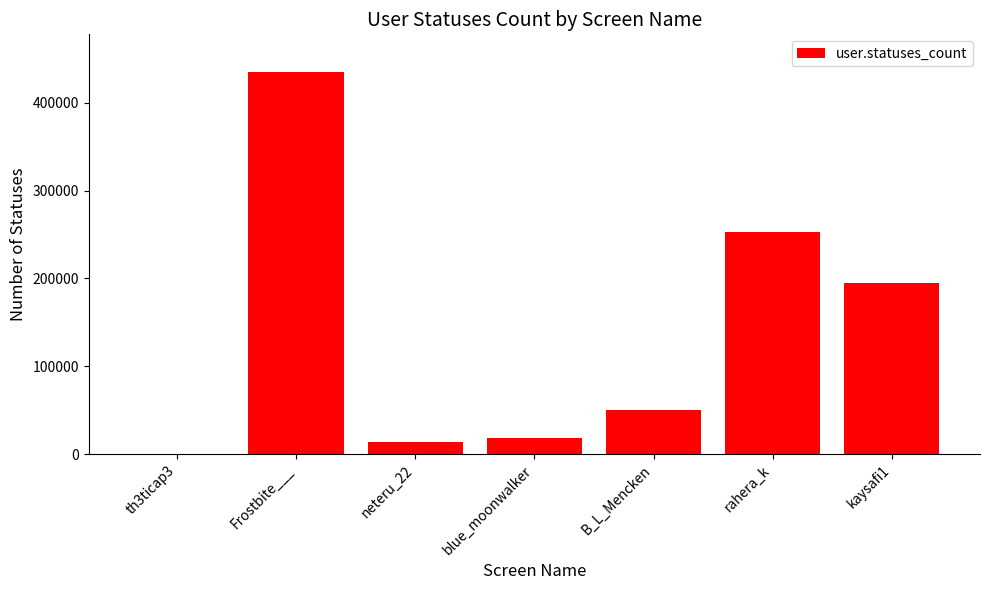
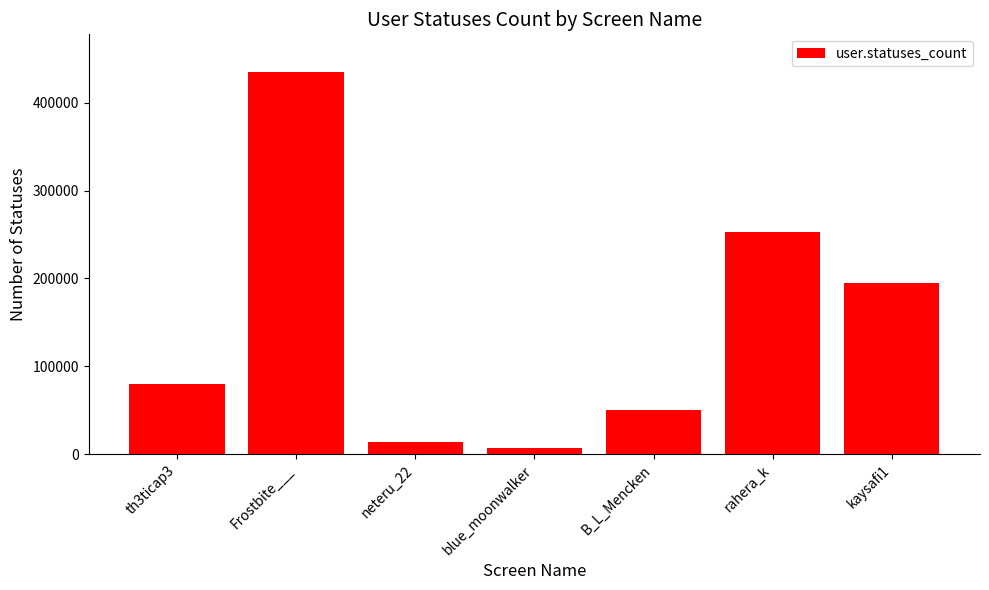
th3ticap3: 0 -> 80000
blue_moonwalker: 20000 -> 10000
